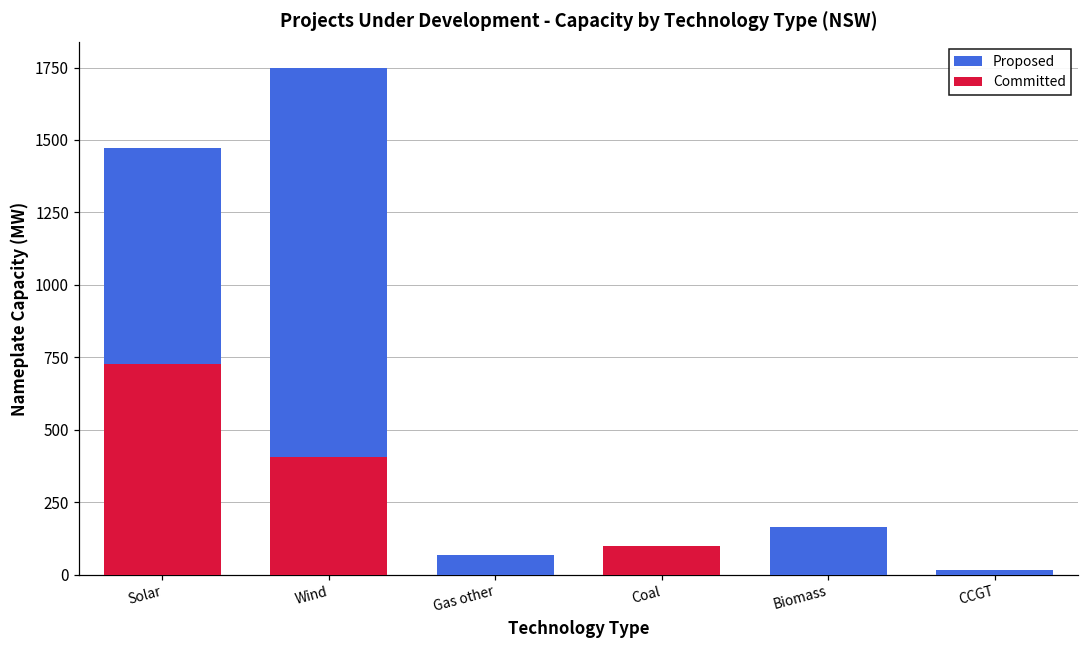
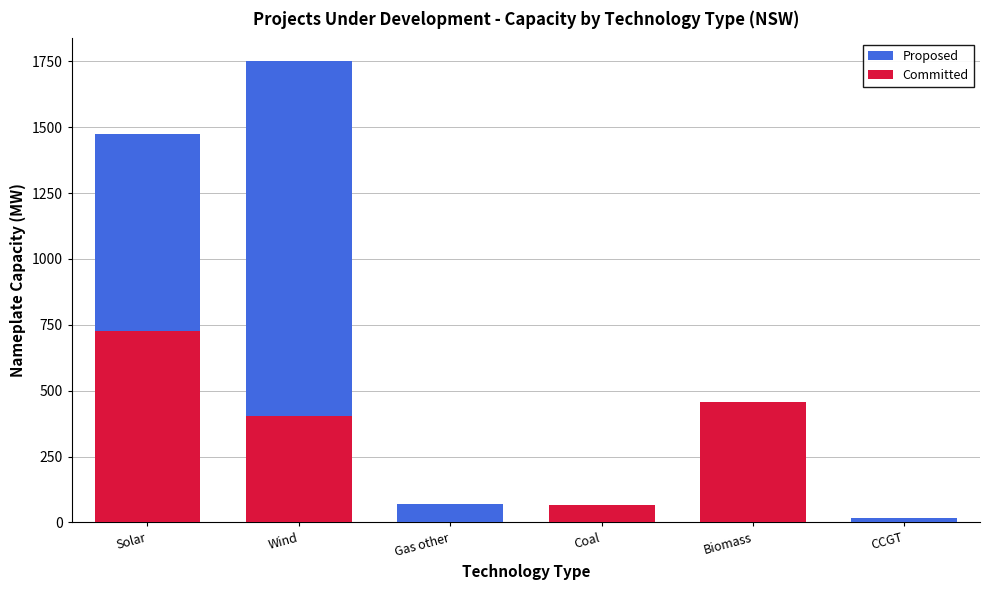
Committed, Coal: 100 -> 70
Committed, Biomass: 0 -> 460
